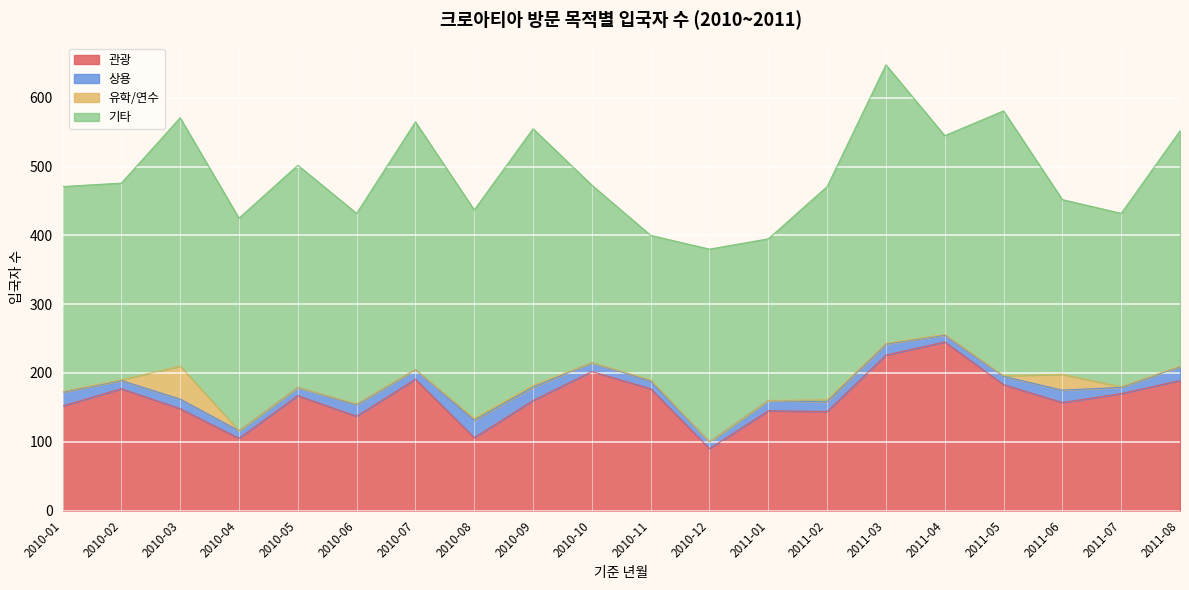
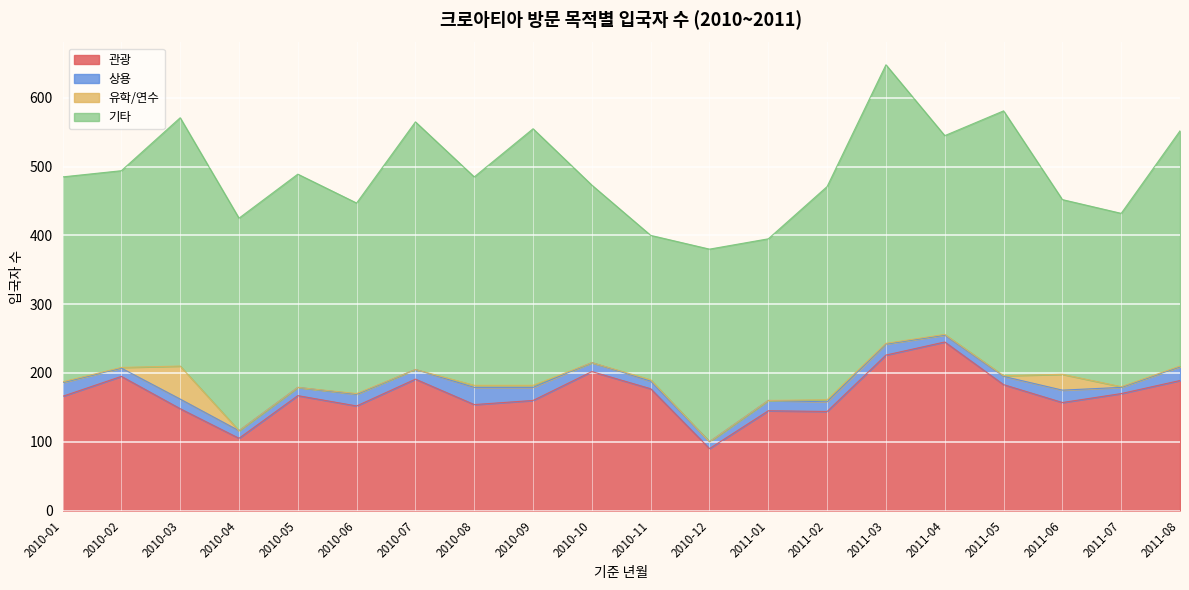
관광, 2010-01: 150 -> 170
관광, 2010-02: 180 -> 200
기타, 2010-05: 320 -> 310
관광, 2010-06: 140 -> 150
관광, 2010-08: 110 -> 150
